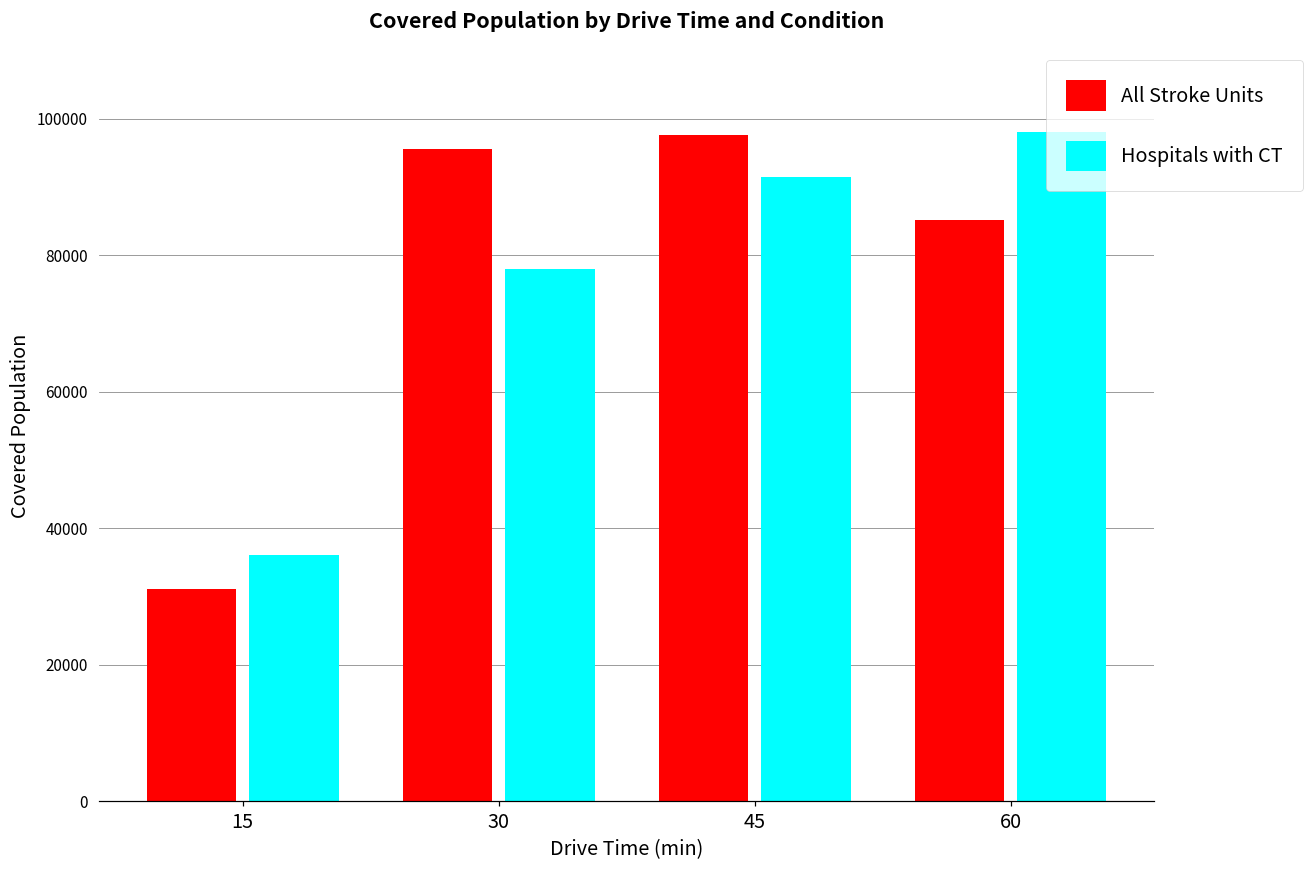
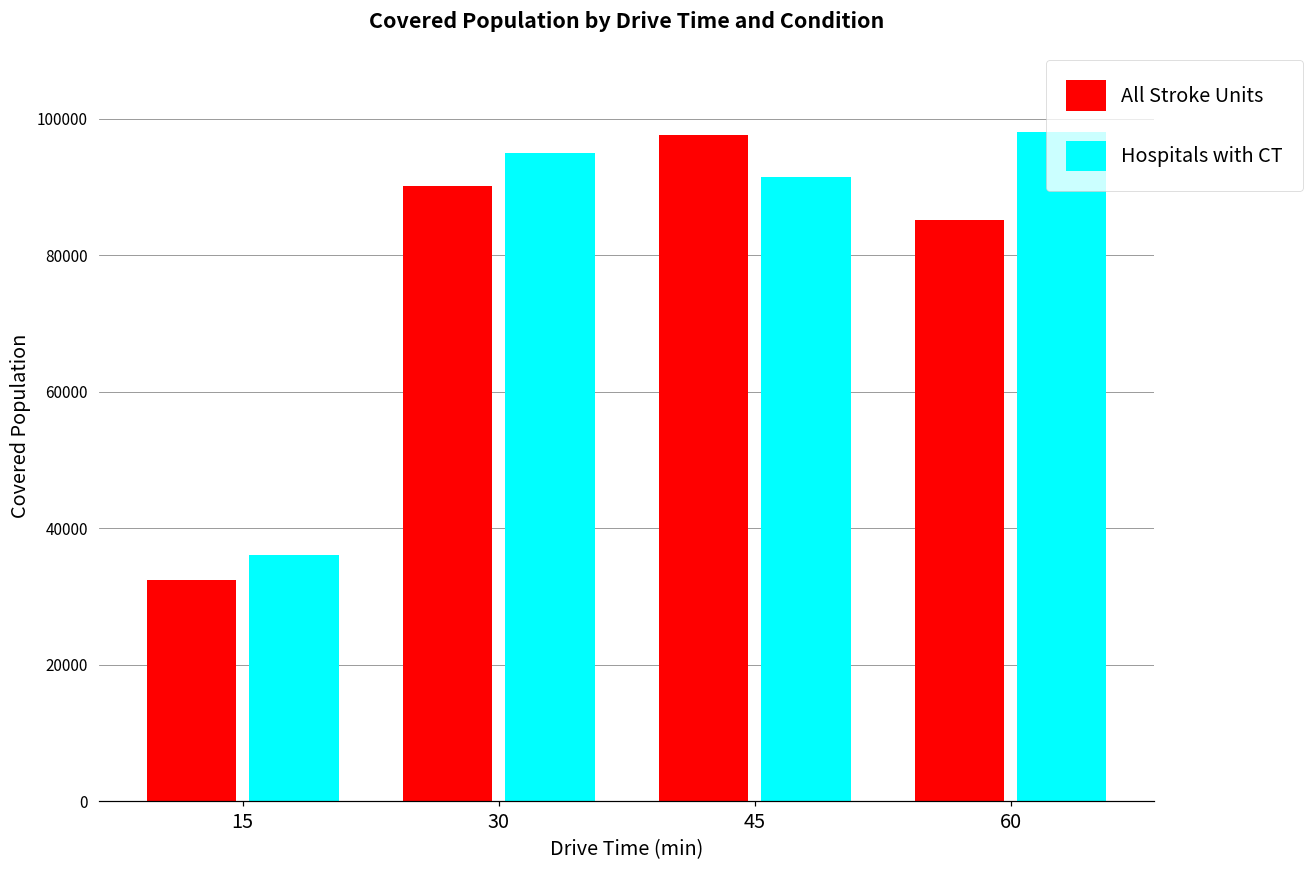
All Stroke Units, 15: 31000 -> 32000
All Stroke Units, 30: 96000 -> 90000
Hospitals with CT, 30: 78000 -> 95000
